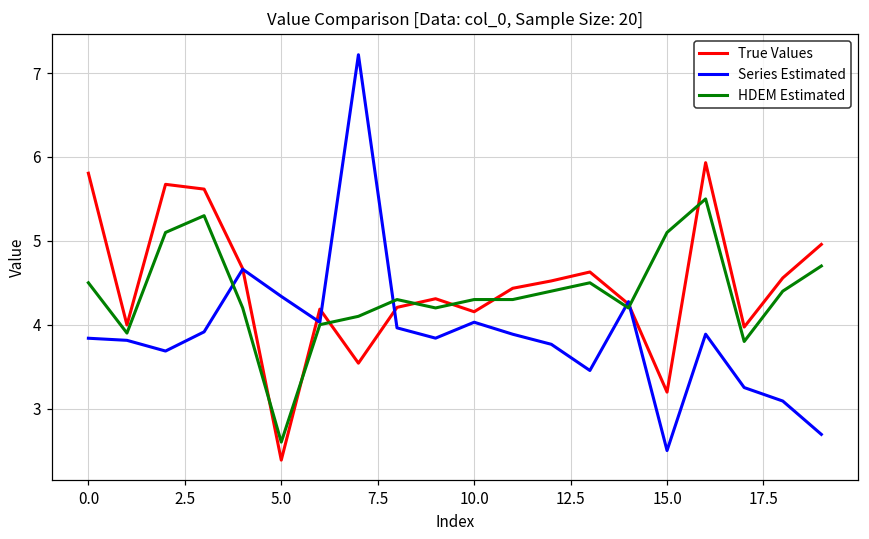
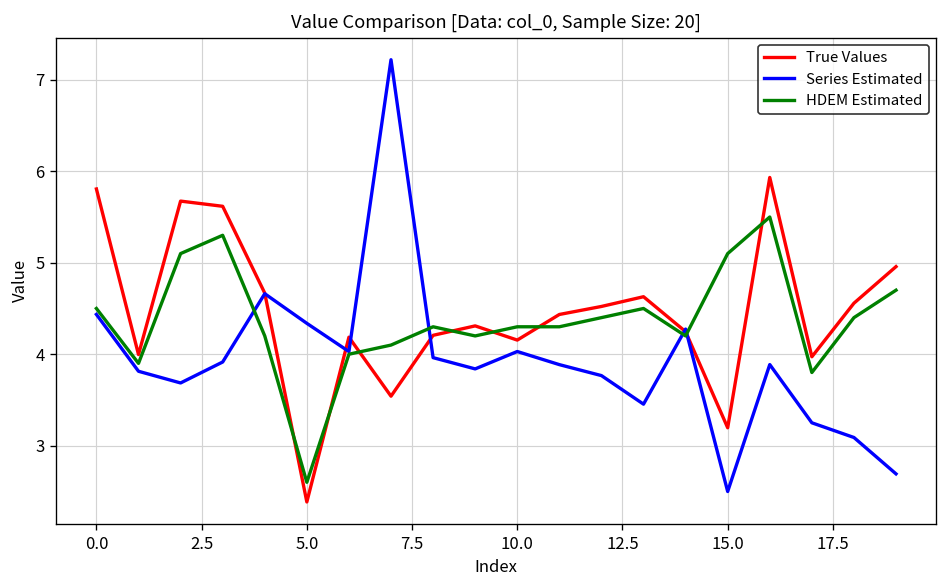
Series Estimated, 0.0: 3.8 -> 4.4
